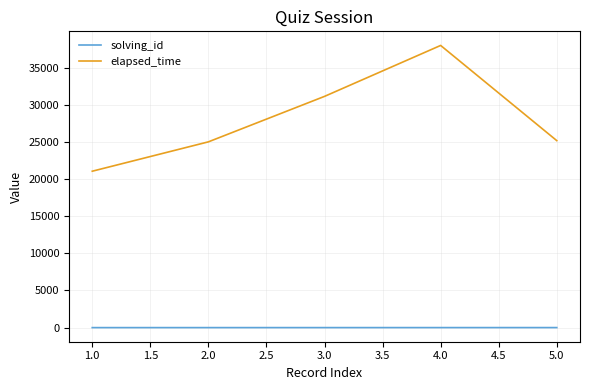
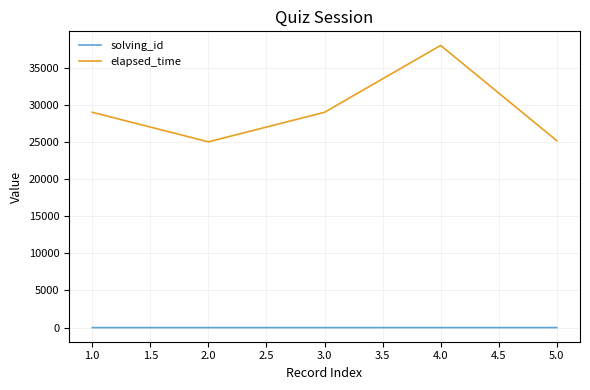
elapsed_time, 1.0: 21000 -> 29000
elapsed_time, 3.0: 31000 -> 29000
